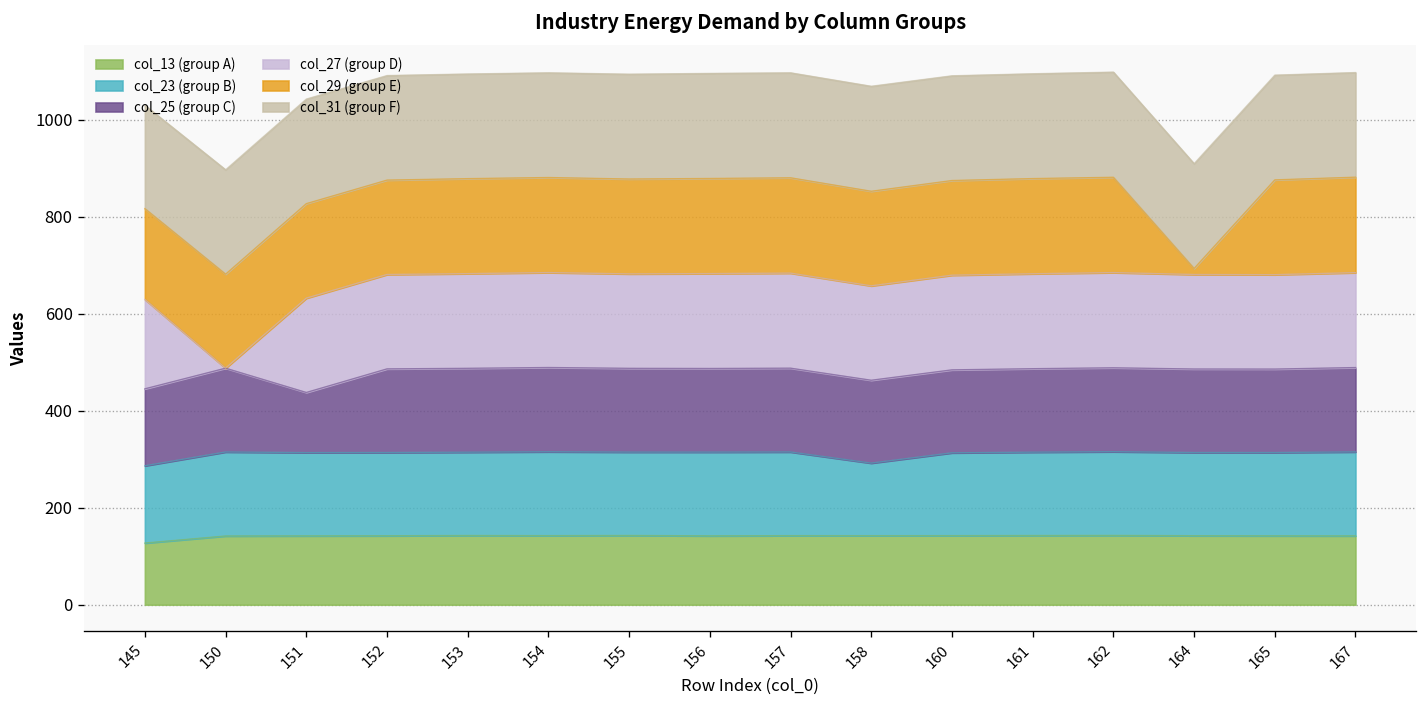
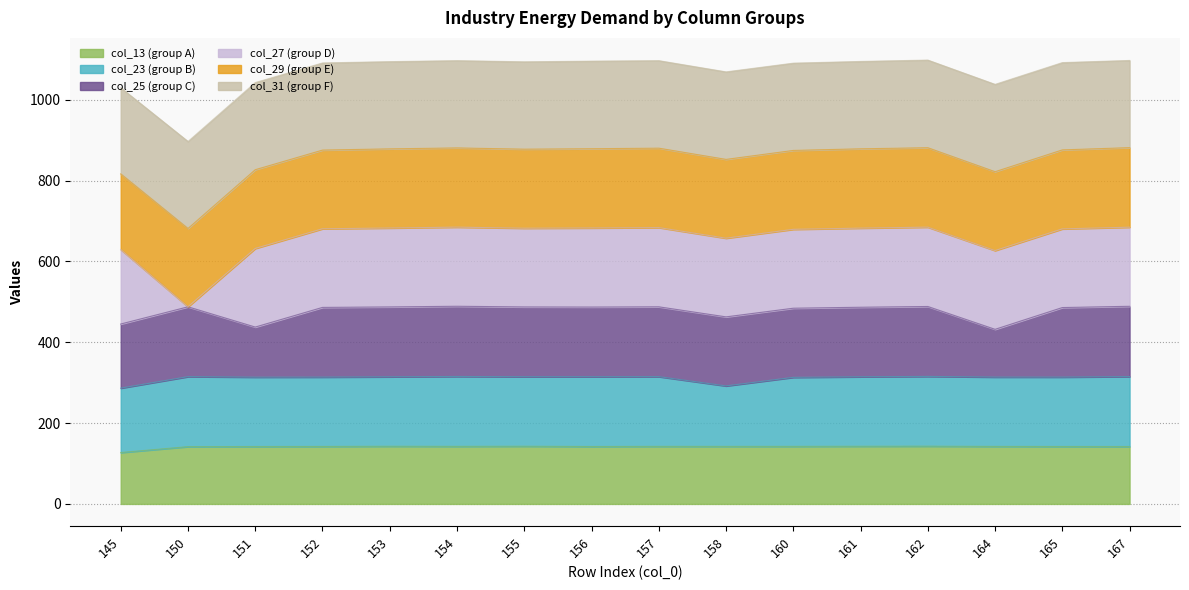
col_25 (group C), 164: 170 -> 120
col_29 (group E), 164: 10 -> 200
